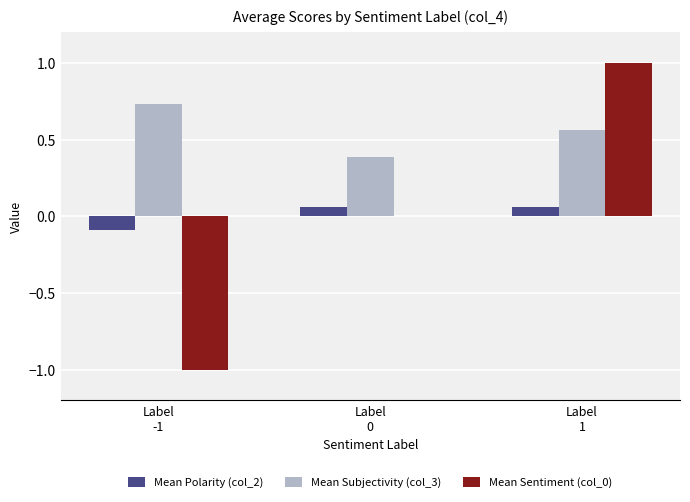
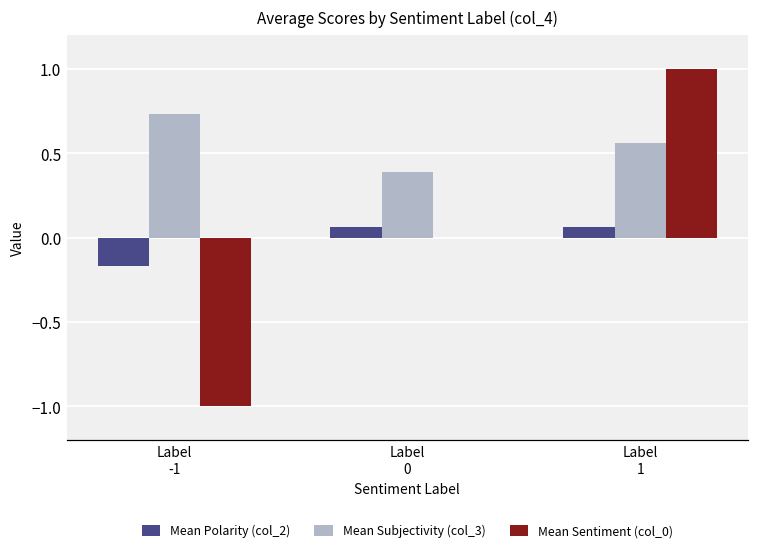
Mean Polarity (col_2), Label -1: -0.09 -> -0.17
